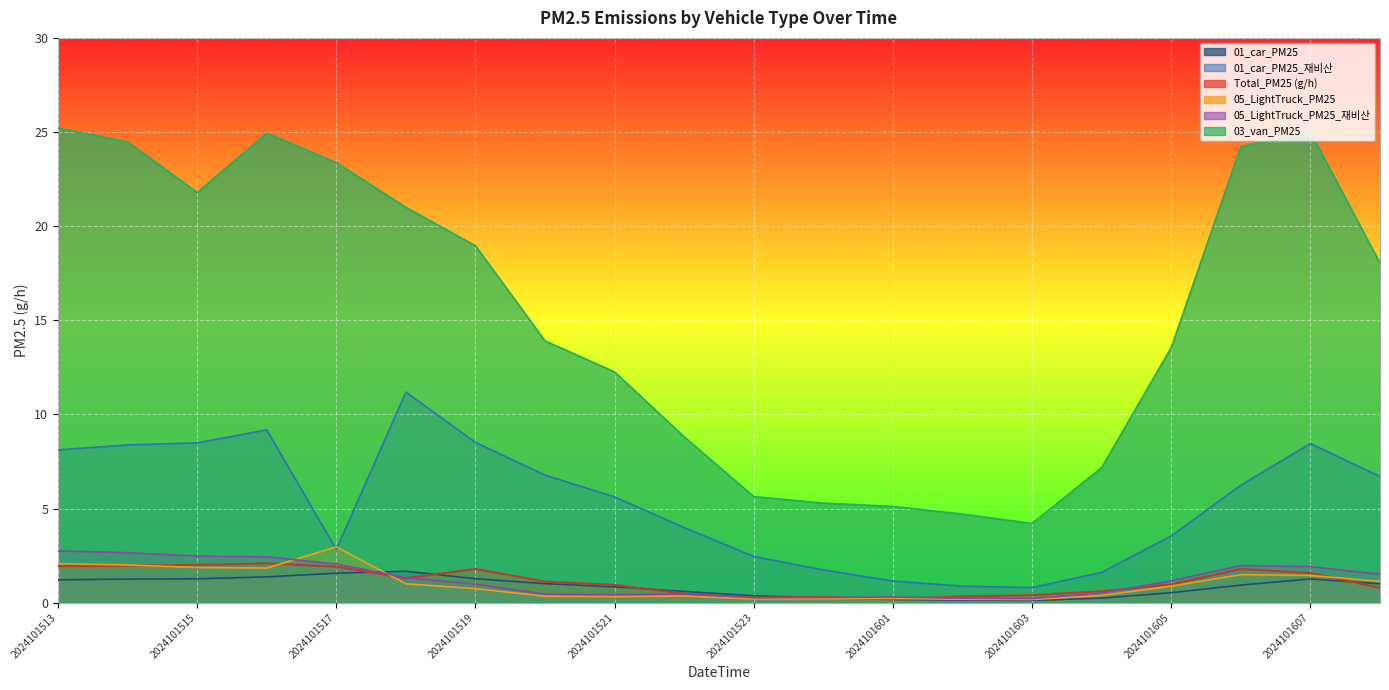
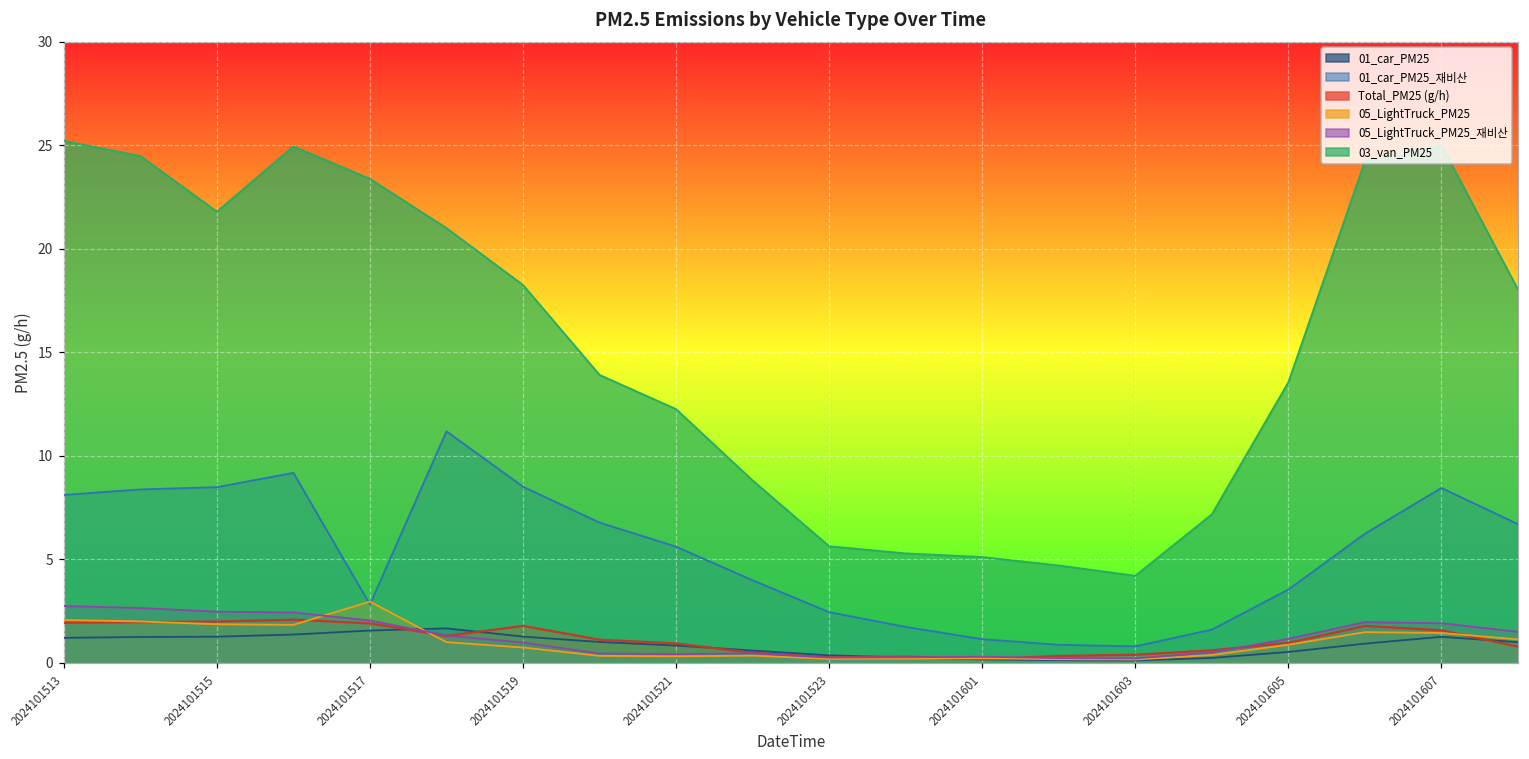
03_van_PM25, 2024101519: 19.0 -> 18.2
